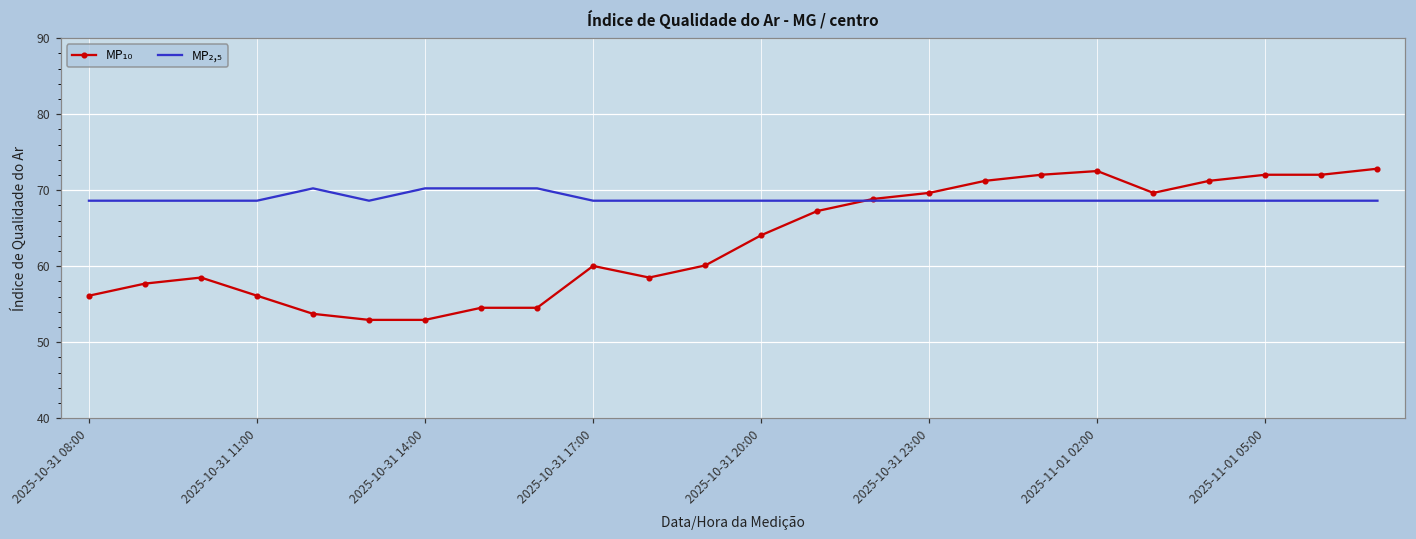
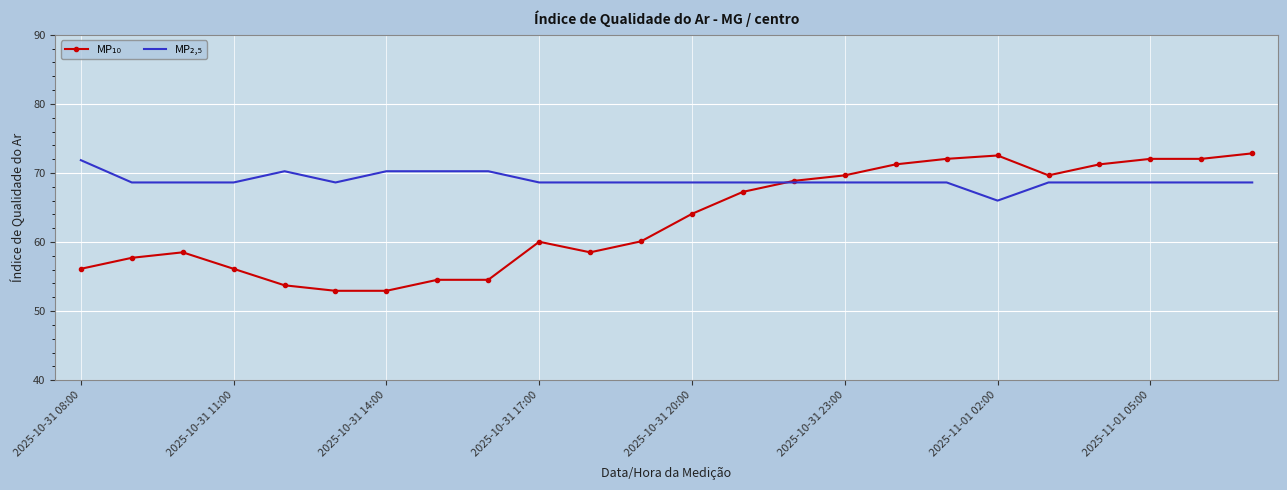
MP₂,₅, 2025-10-31 08:00: 69 -> 72
MP₂,₅, 2025-11-01 02:00: 69 -> 66
